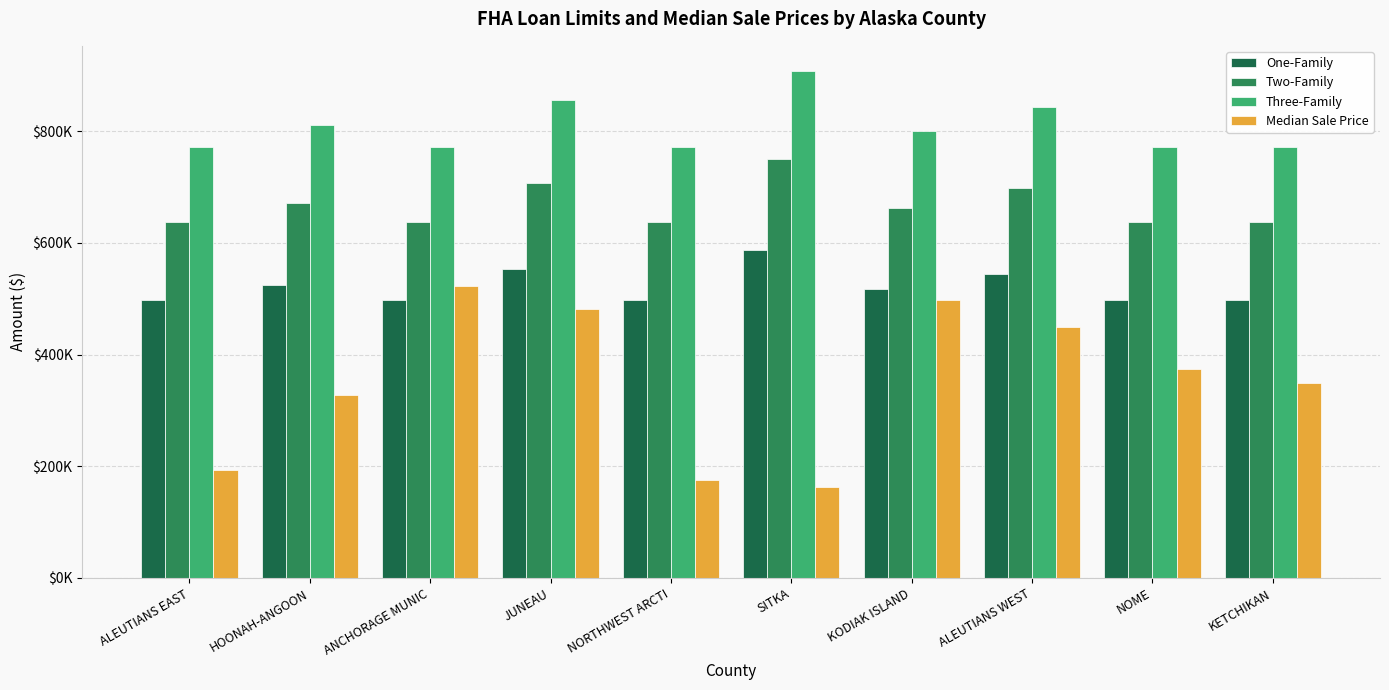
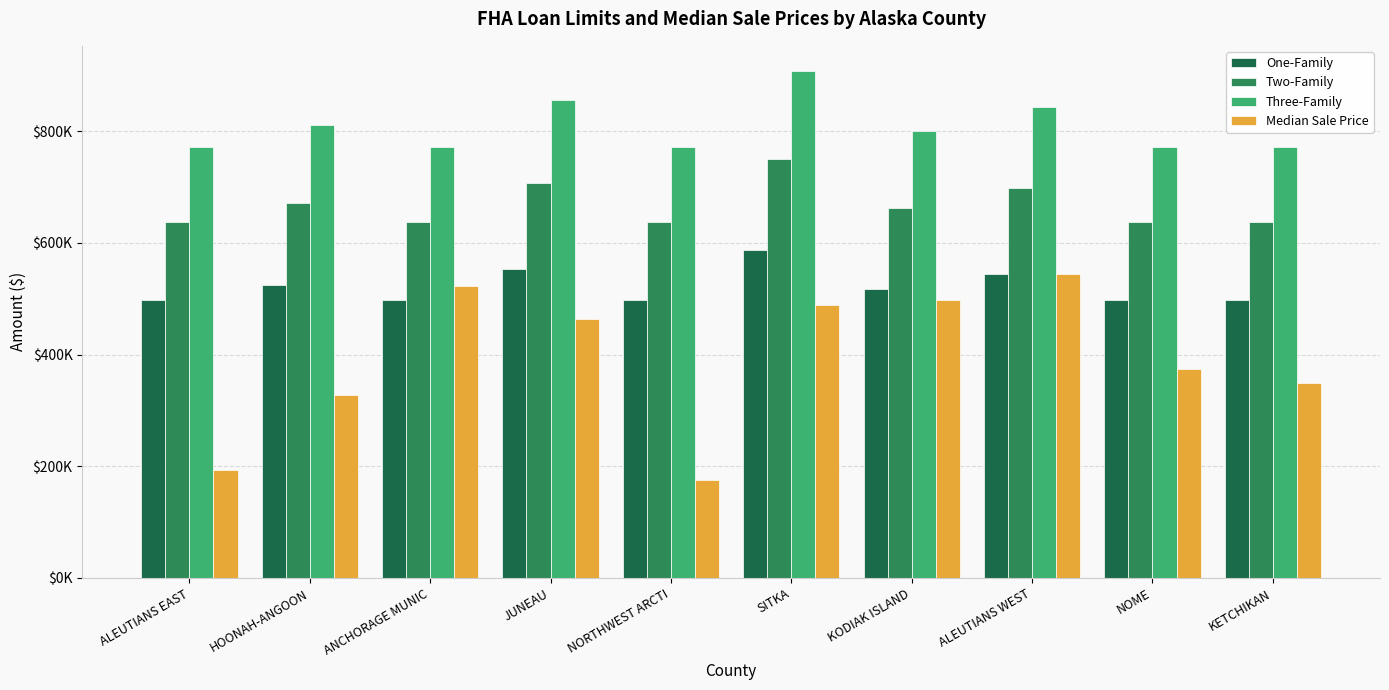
Median Sale Price, JUNEAU: $480000 -> $460000
Median Sale Price, SITKA: $160000 -> $490000
Median Sale Price, ALEUTIANS WEST: $450000 -> $540000
